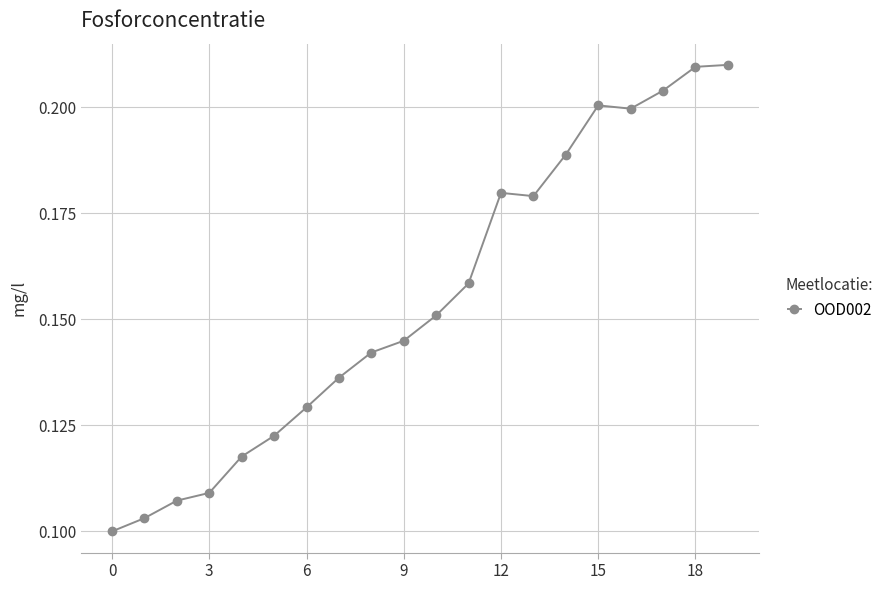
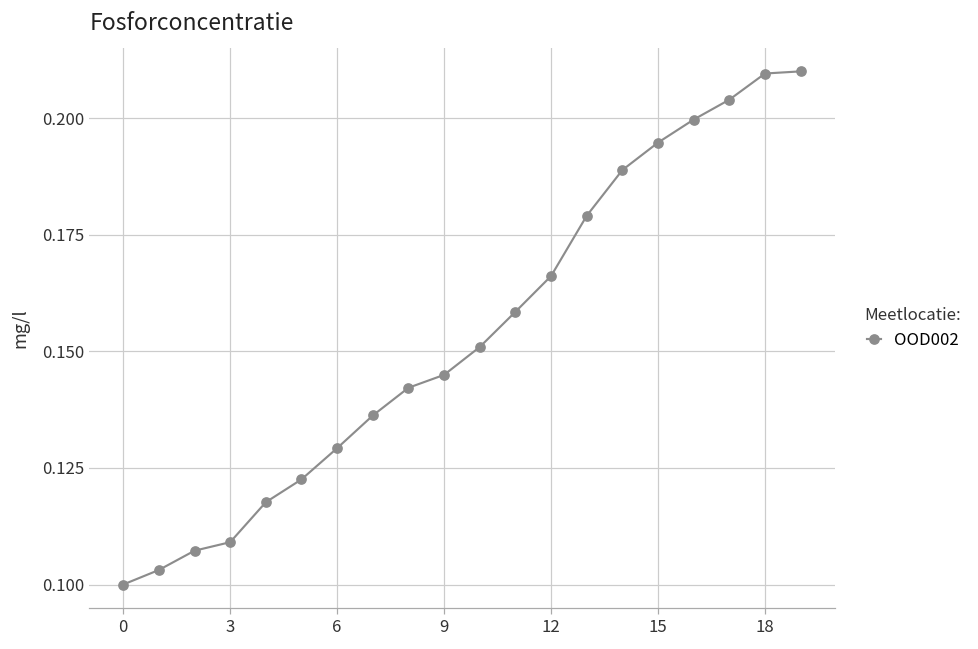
12: 0.180 -> 0.166
15: 0.200 -> 0.195
